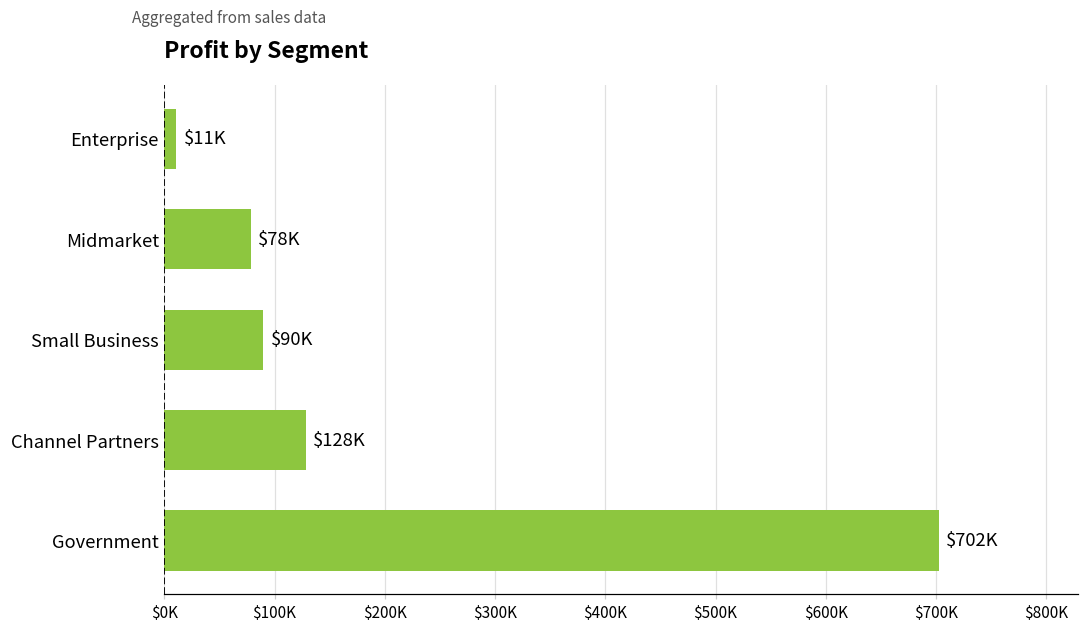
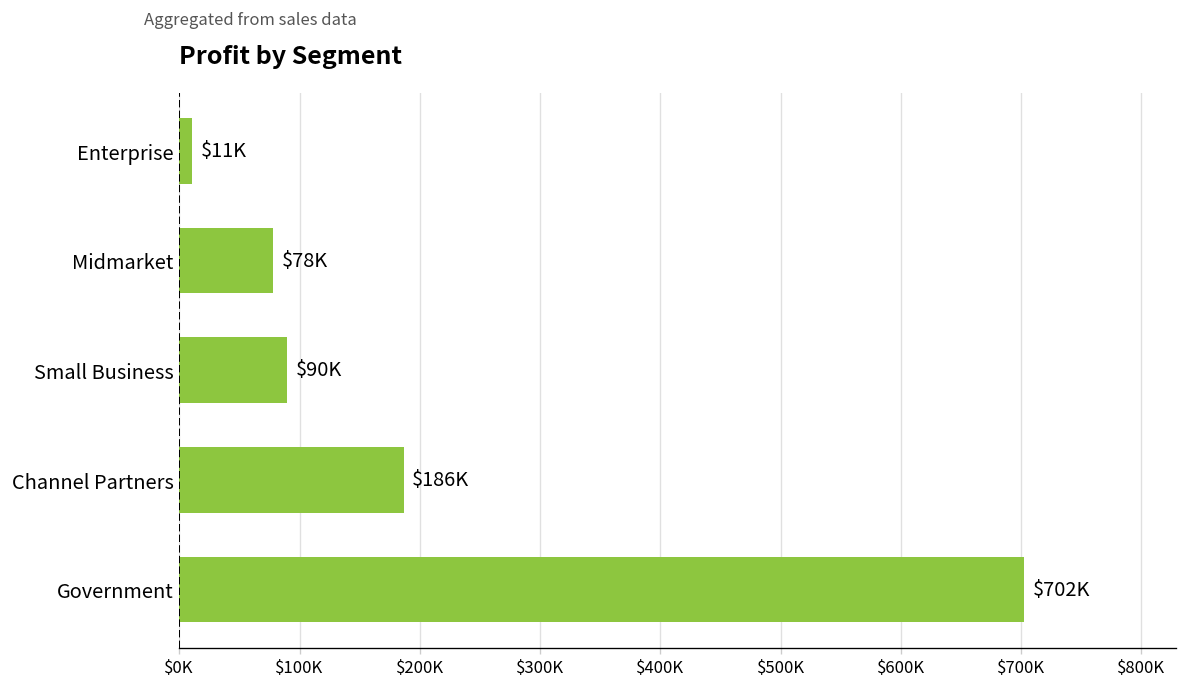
Channel Partners: $128K -> $186K
